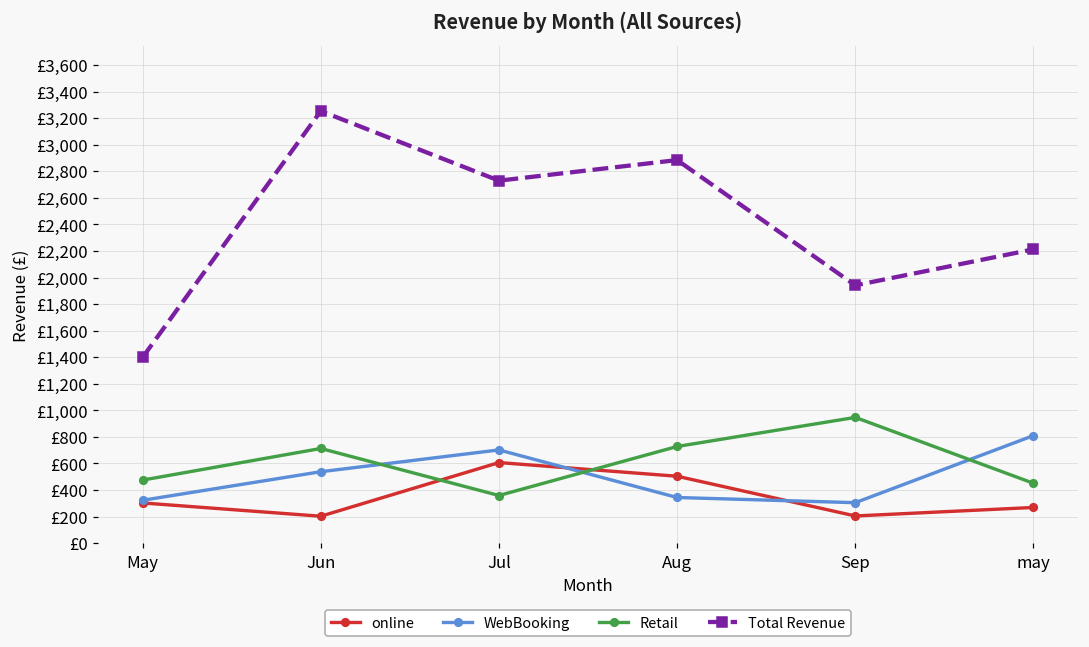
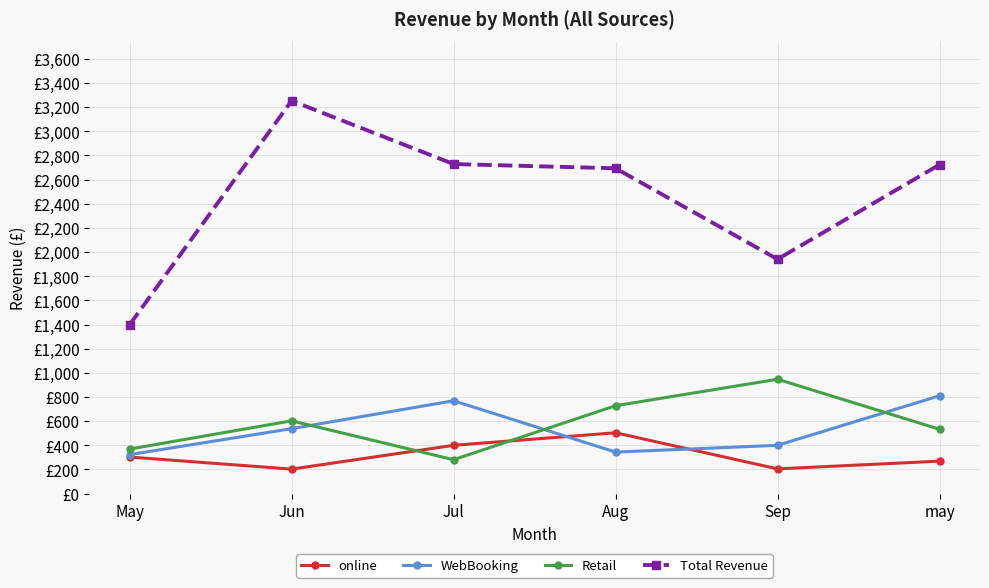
Retail, May: £480 -> £370
Retail, Jun: £710 -> £600
online, Jul: £610 -> £400
WebBooking, Jul: £700 -> £770
Retail, Jul: £360 -> £280
Total Revenue, Aug: £2,880 -> £2,690
WebBooking, Sep: £310 -> £400
Retail, may: £450 -> £530
Total Revenue, may: £2,210 -> £2,720
